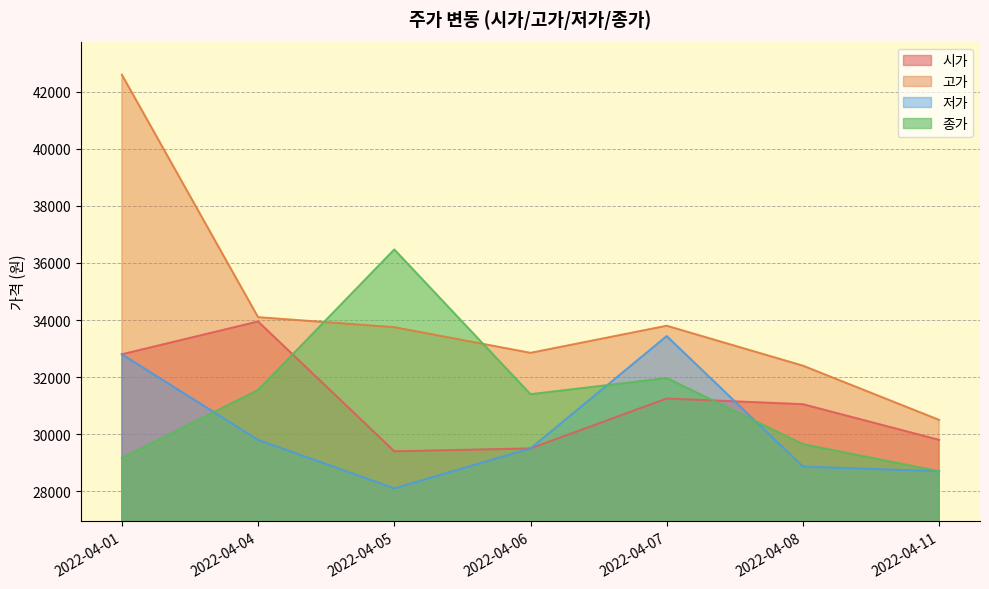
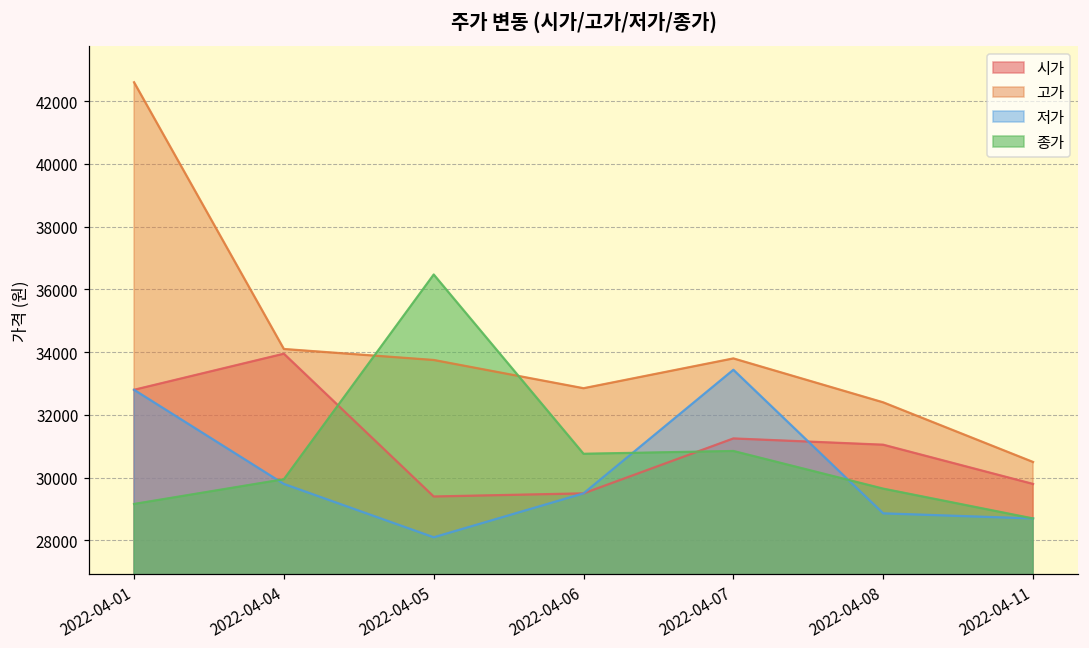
종가, 2022-04-04: 31500 -> 30000
종가, 2022-04-06: 31400 -> 30800
종가, 2022-04-07: 32000 -> 30900
